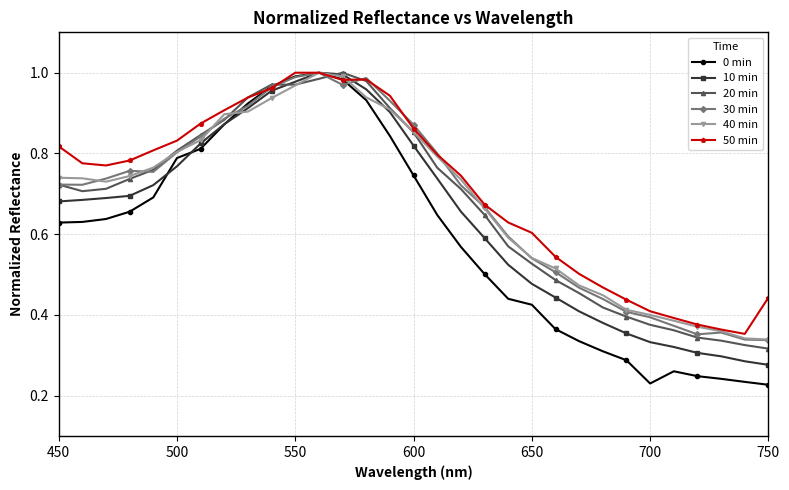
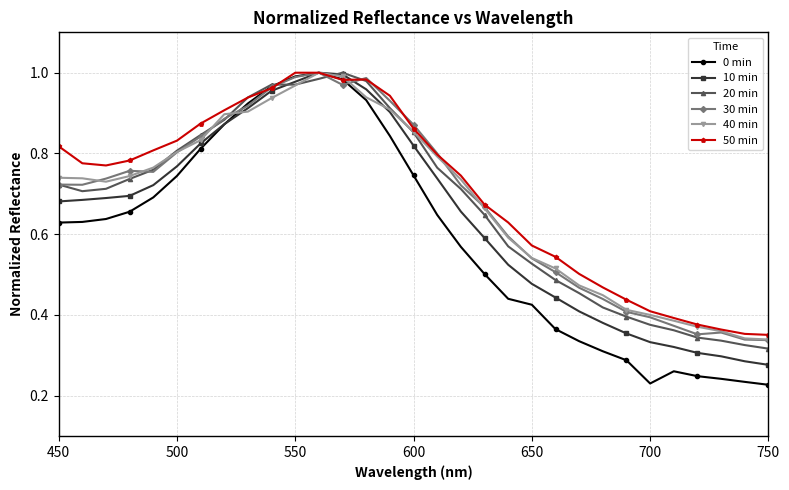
0 min, 500: 0.79 -> 0.74
50 min, 650: 0.60 -> 0.57
50 min, 750: 0.44 -> 0.35
